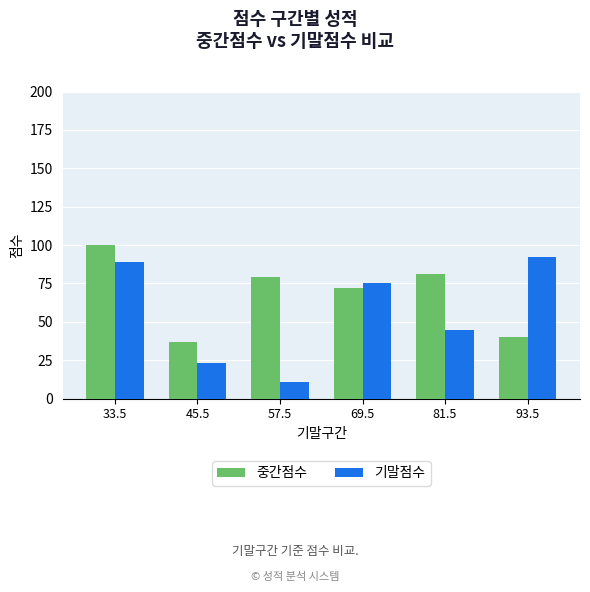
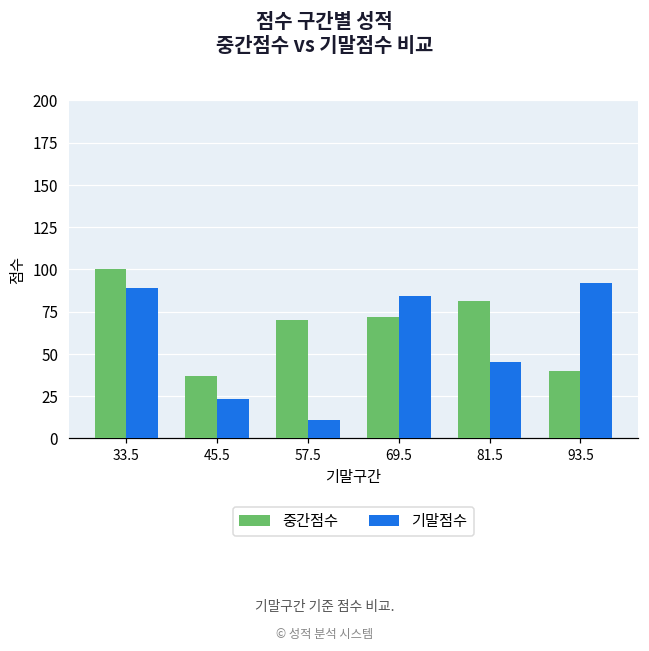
중간점수, 57.5: 79 -> 70
기말점수, 69.5: 75 -> 84
